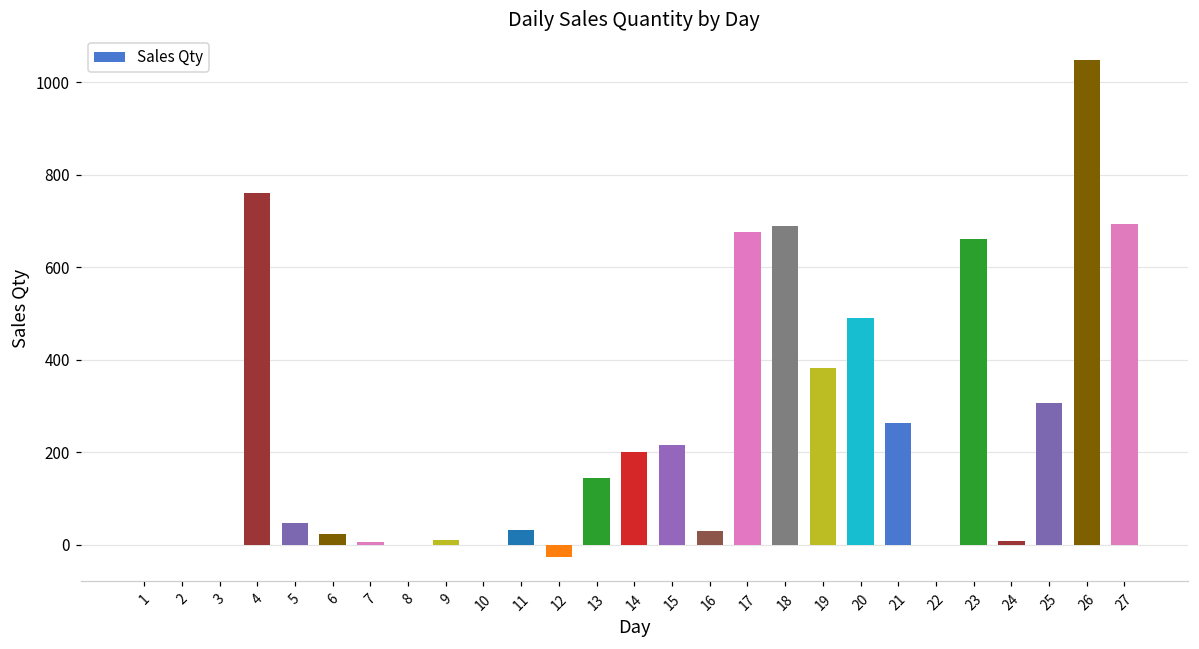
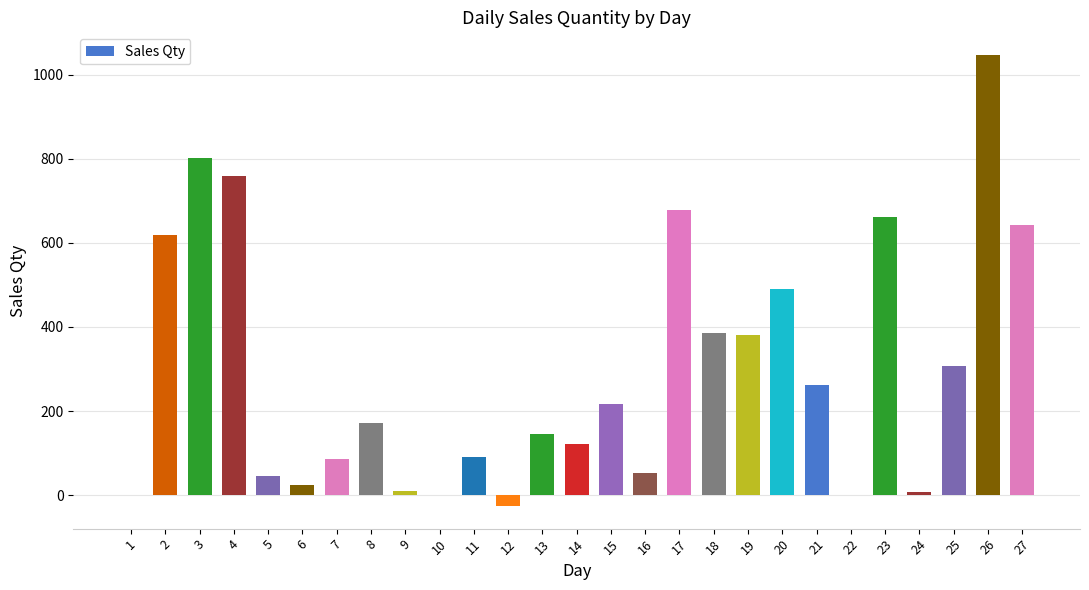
2: 0 -> 620
3: 0 -> 800
7: 10 -> 90
8: 0 -> 170
11: 30 -> 90
14: 200 -> 120
16: 30 -> 50
18: 690 -> 390
27: 690 -> 640
